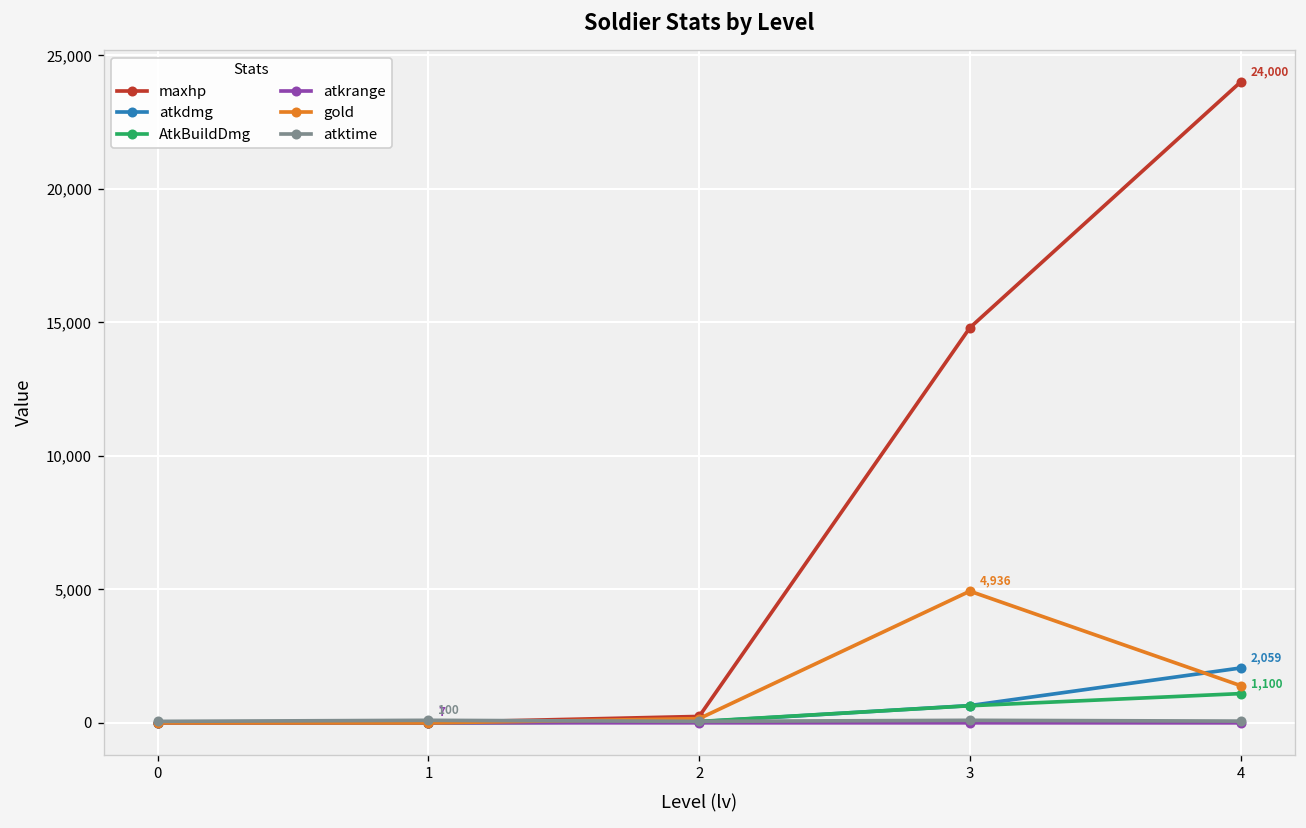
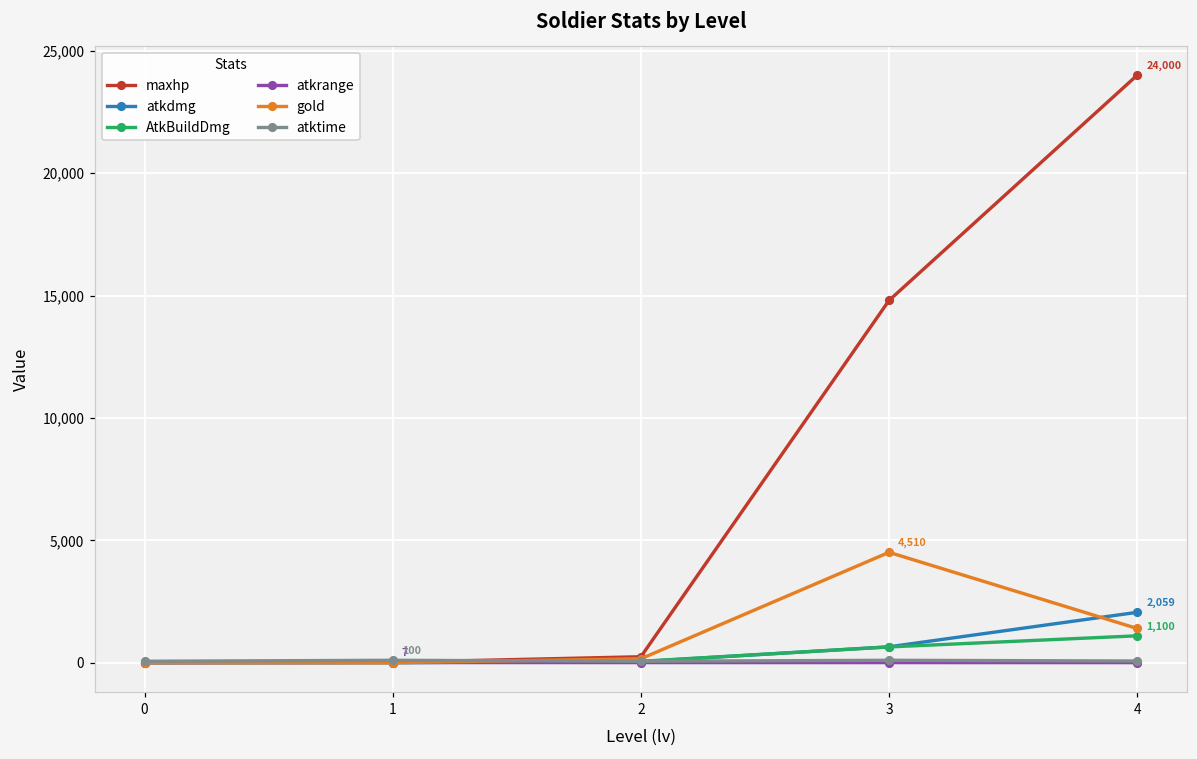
gold, 3: 4,936 -> 4,510
